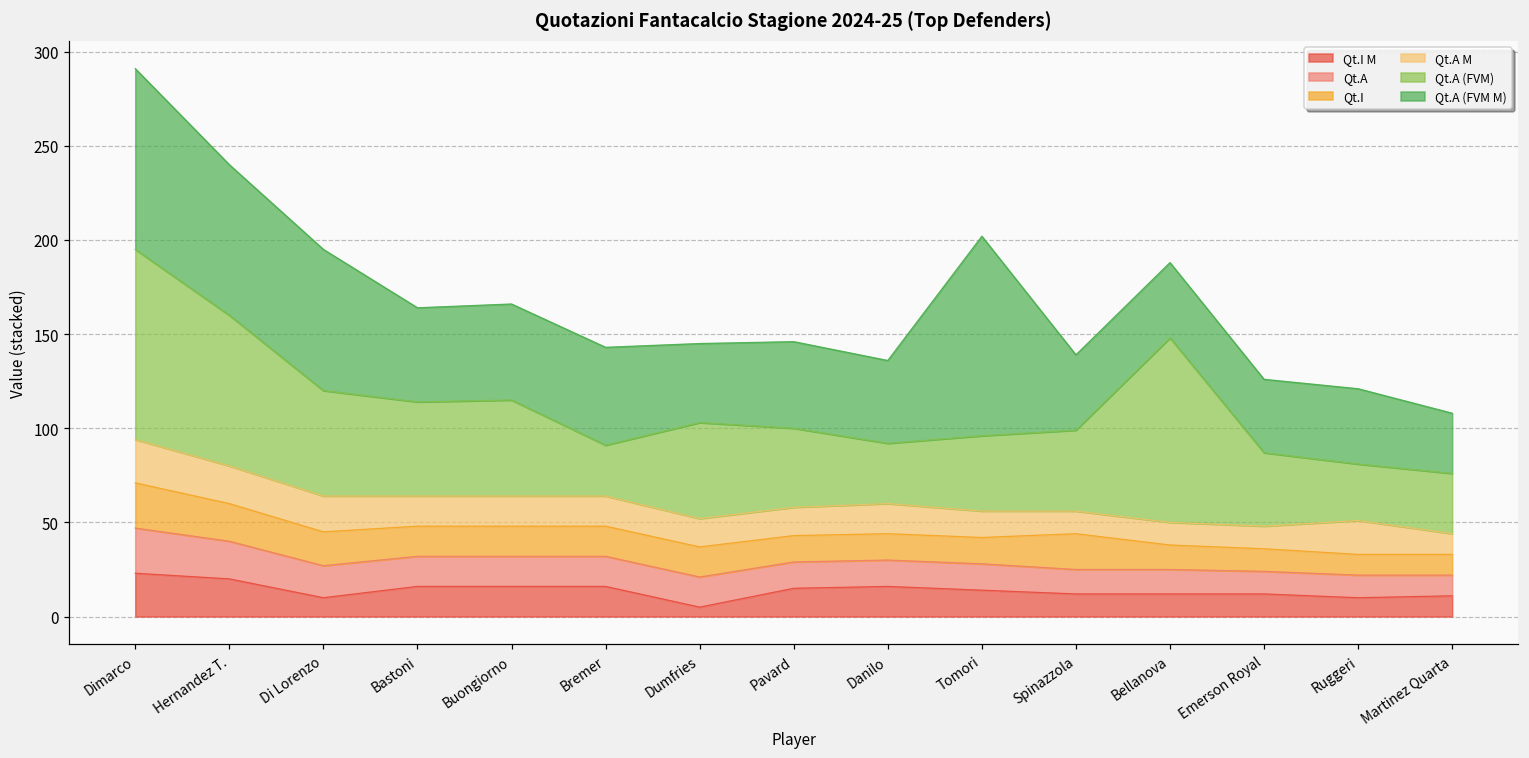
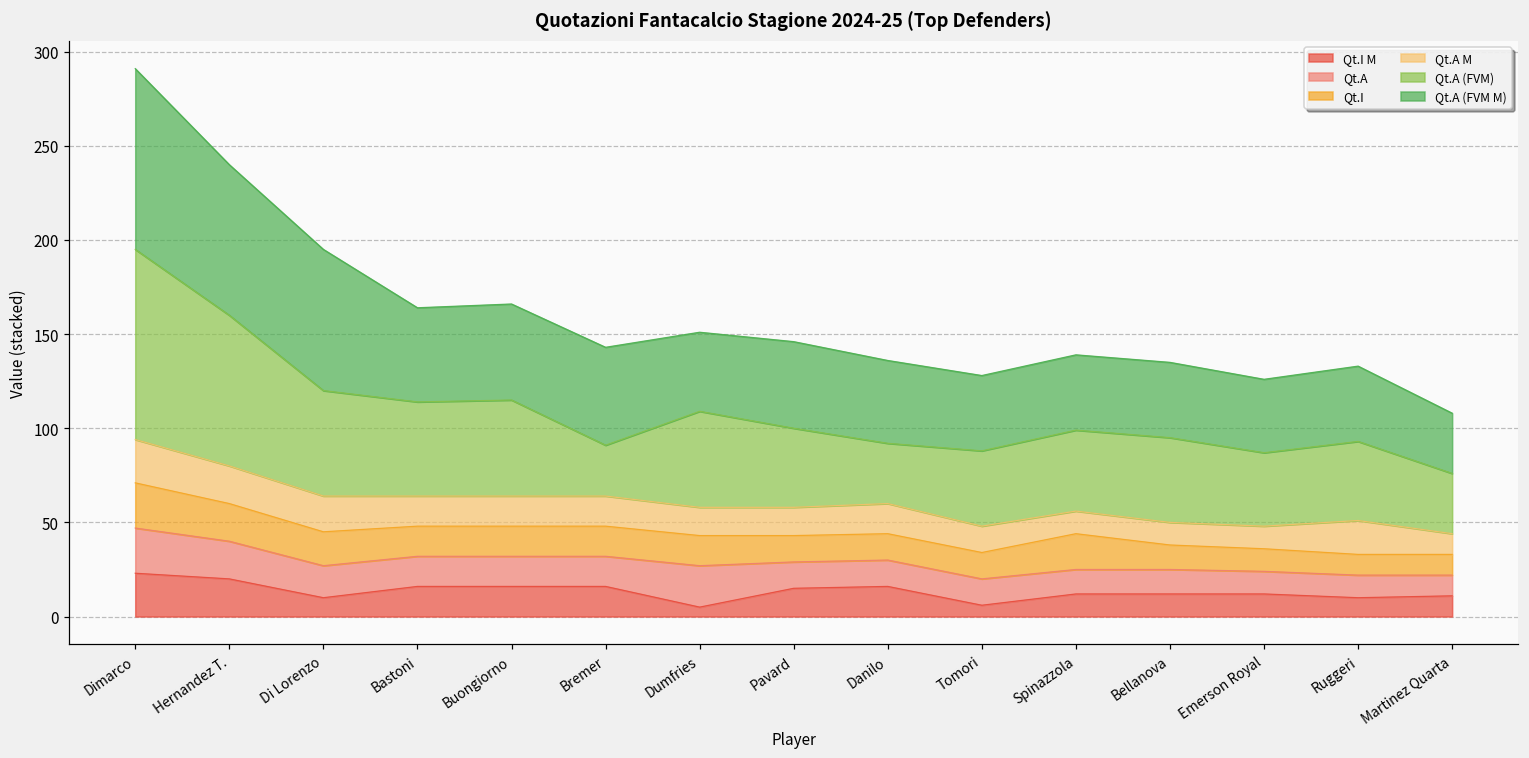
Qt.A, Dumfries: 16 -> 22
Qt.I M, Tomori: 14 -> 6
Qt.A (FVM M), Tomori: 106 -> 40
Qt.A (FVM), Bellanova: 98 -> 45
Qt.A (FVM), Ruggeri: 30 -> 42
